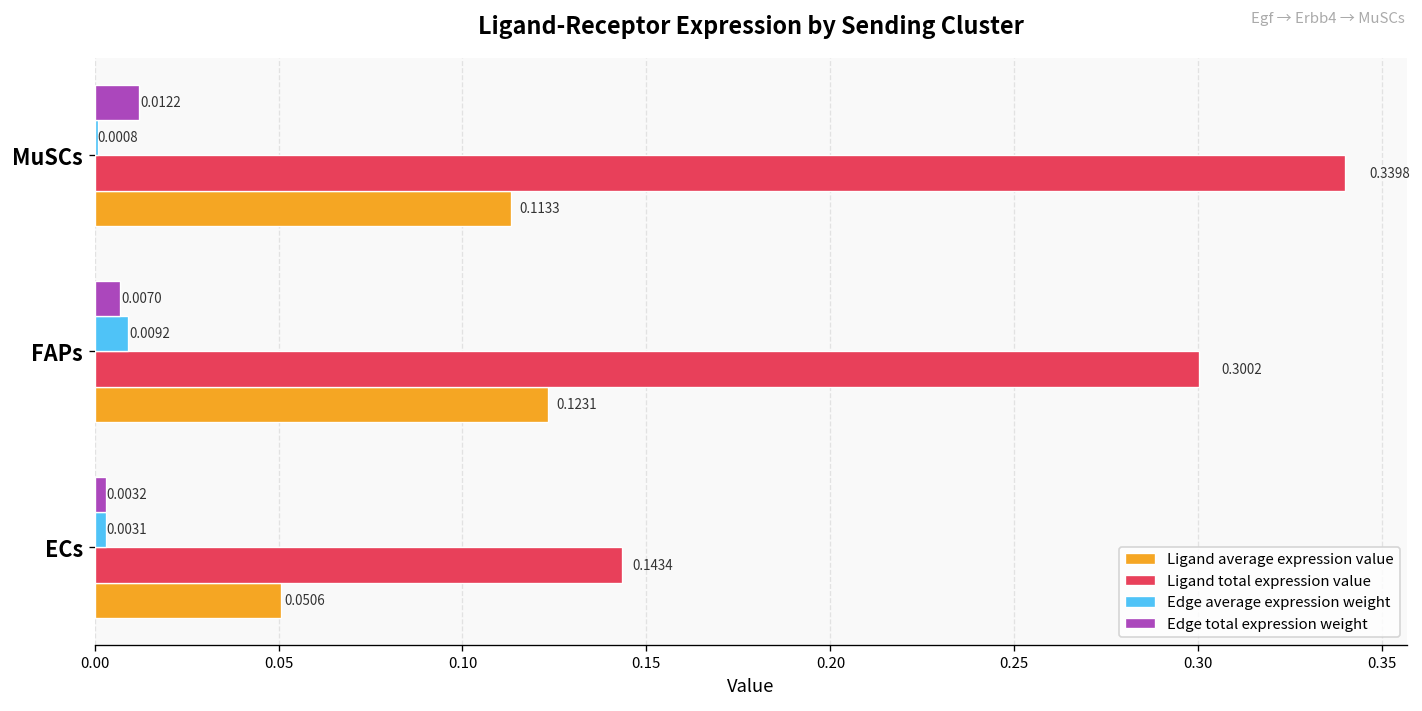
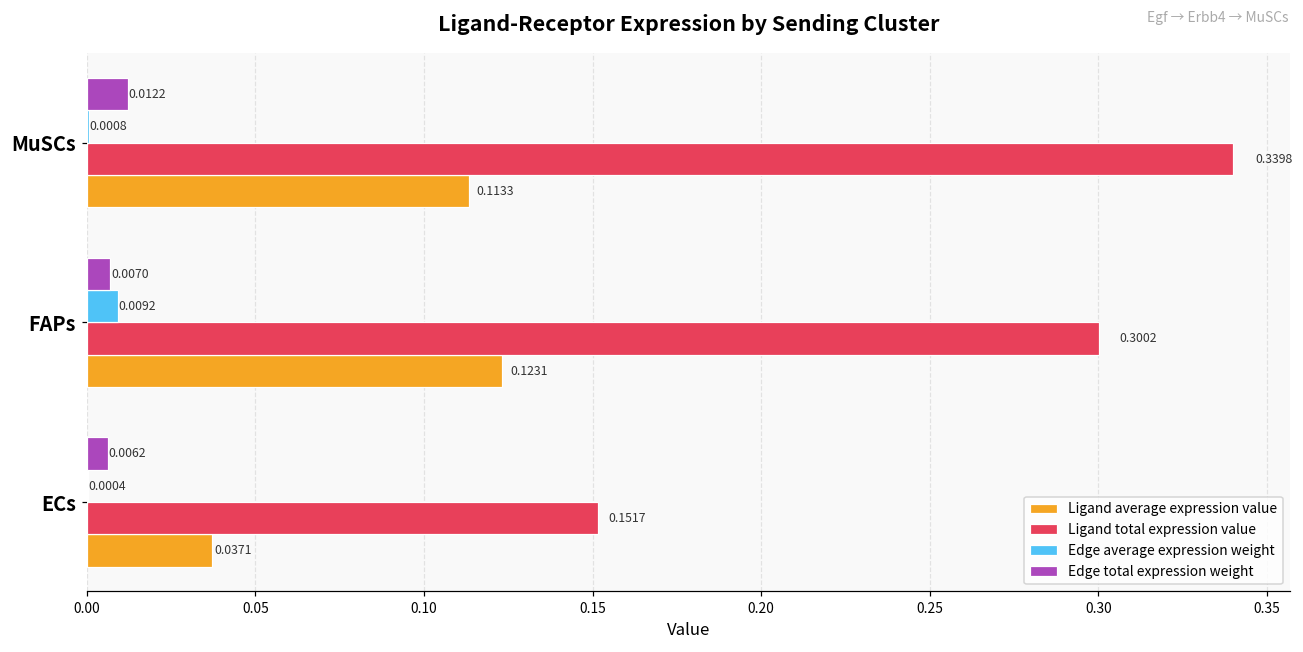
Edge total expression weight, ECs: 0.0032 -> 0.0062
Edge average expression weight, ECs: 0.0031 -> 0.0004
Ligand total expression value, ECs: 0.1434 -> 0.1517
Ligand average expression value, ECs: 0.0506 -> 0.0371
